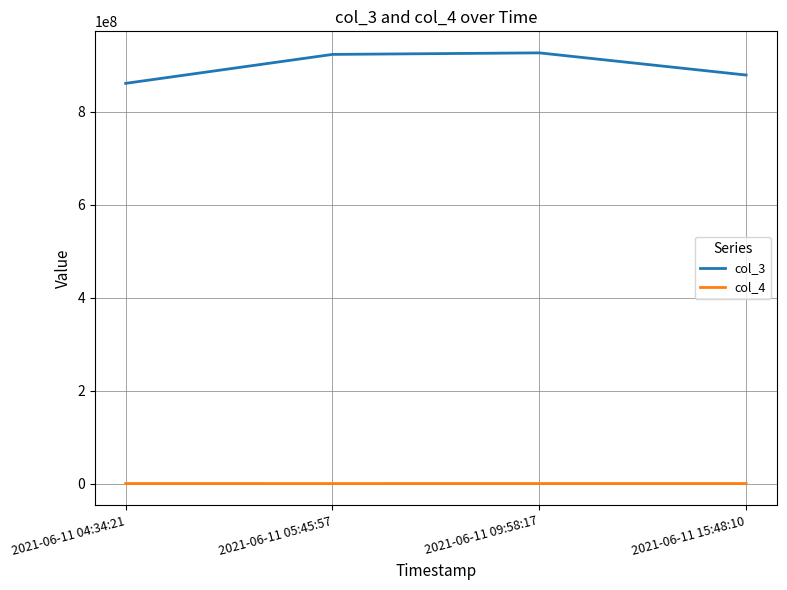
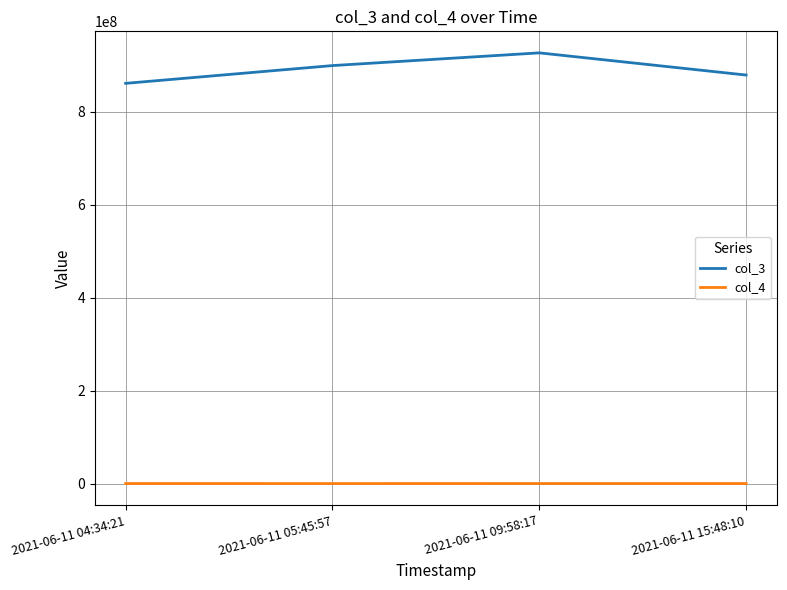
col_3, 2021-06-11 05:45:57: 920000000 -> 900000000
